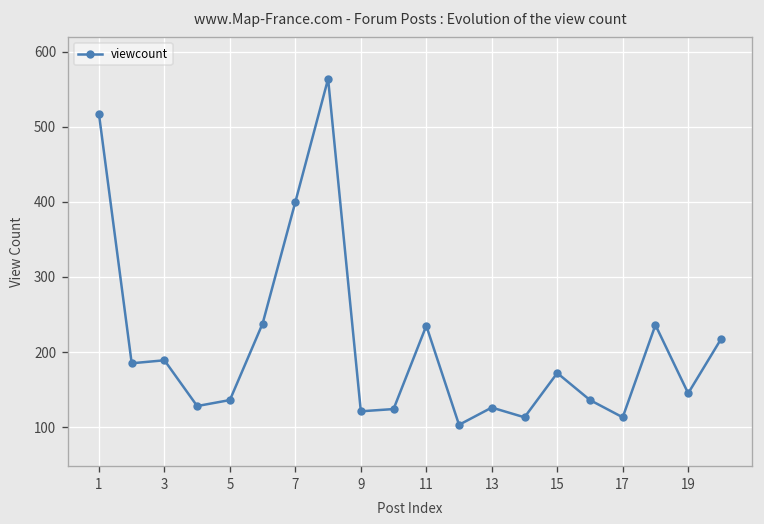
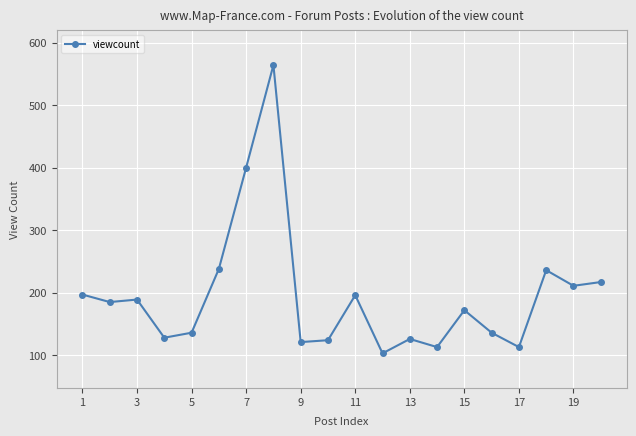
1: 520 -> 200
11: 240 -> 200
19: 150 -> 210
